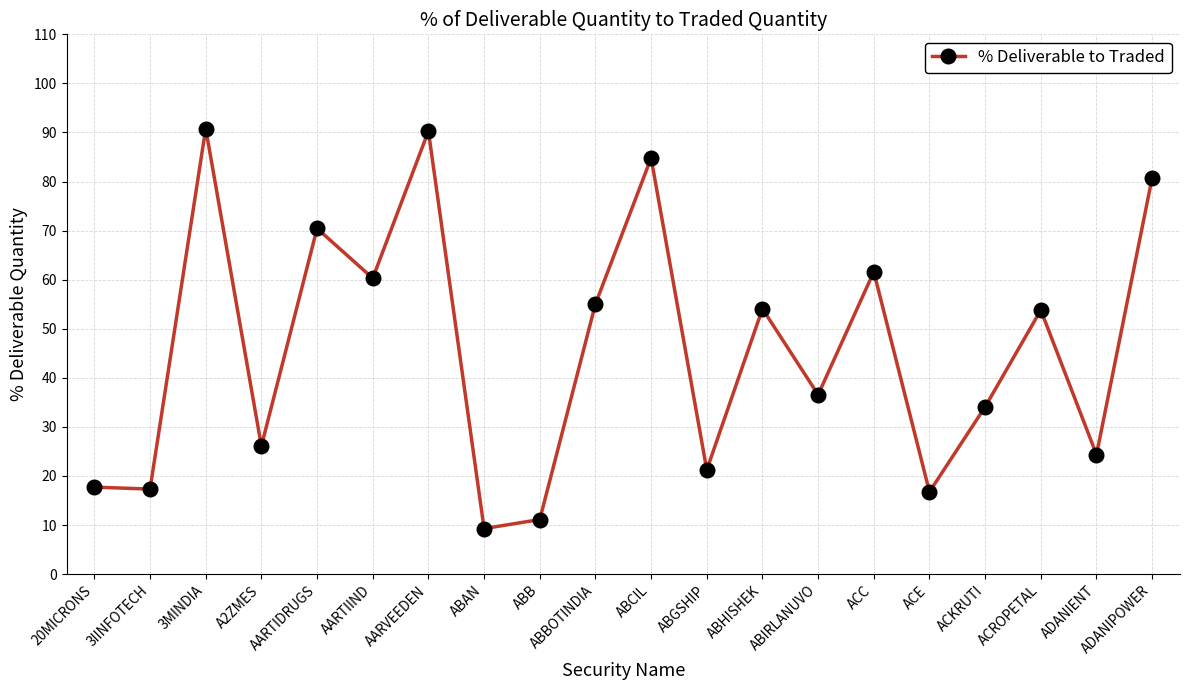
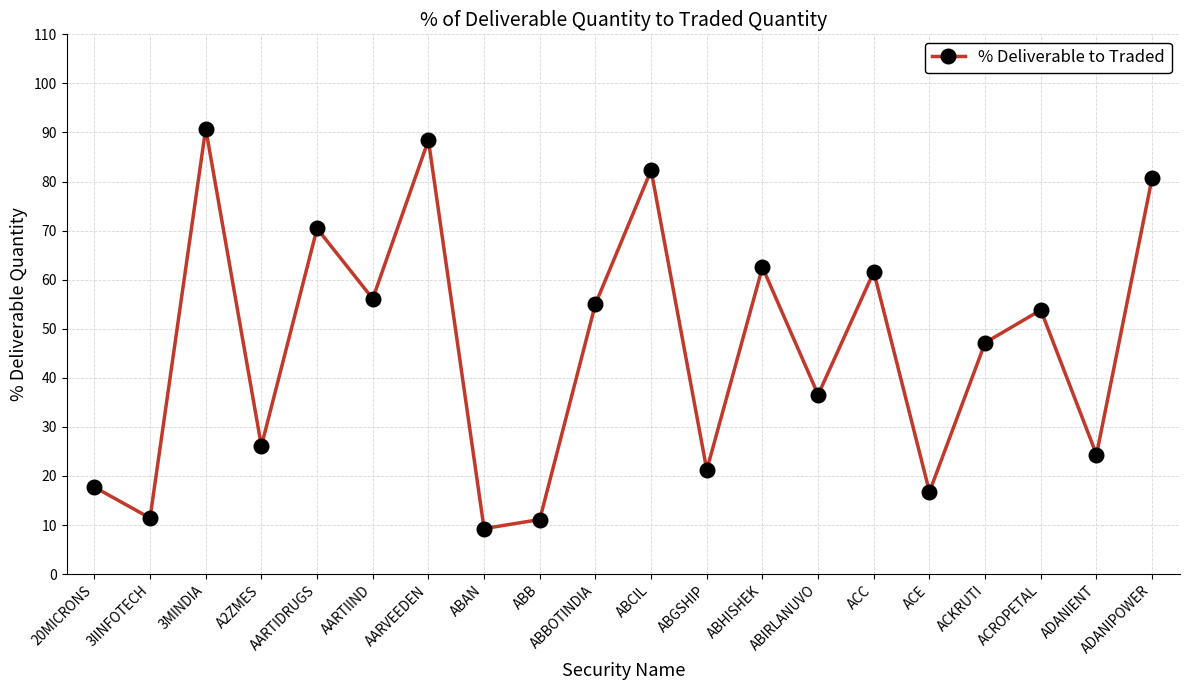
3IINFOTECH: 17 -> 11
AARTIIND: 60 -> 56
AARVEEDEN: 90 -> 88
ABCIL: 85 -> 82
ABHISHEK: 54 -> 63
ACKRUTI: 34 -> 47
